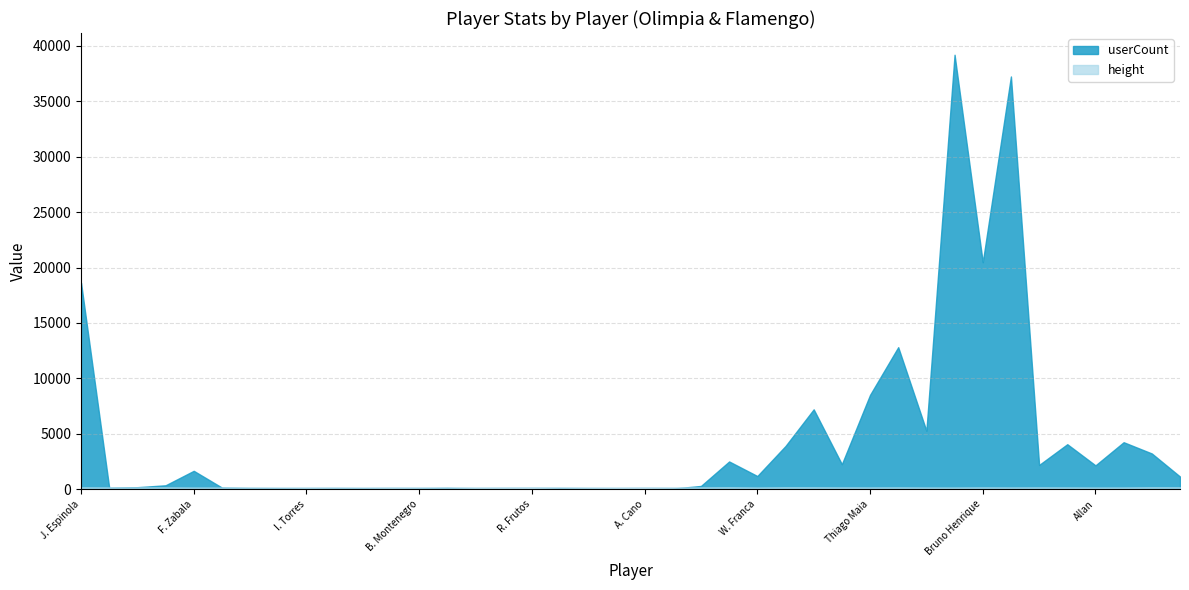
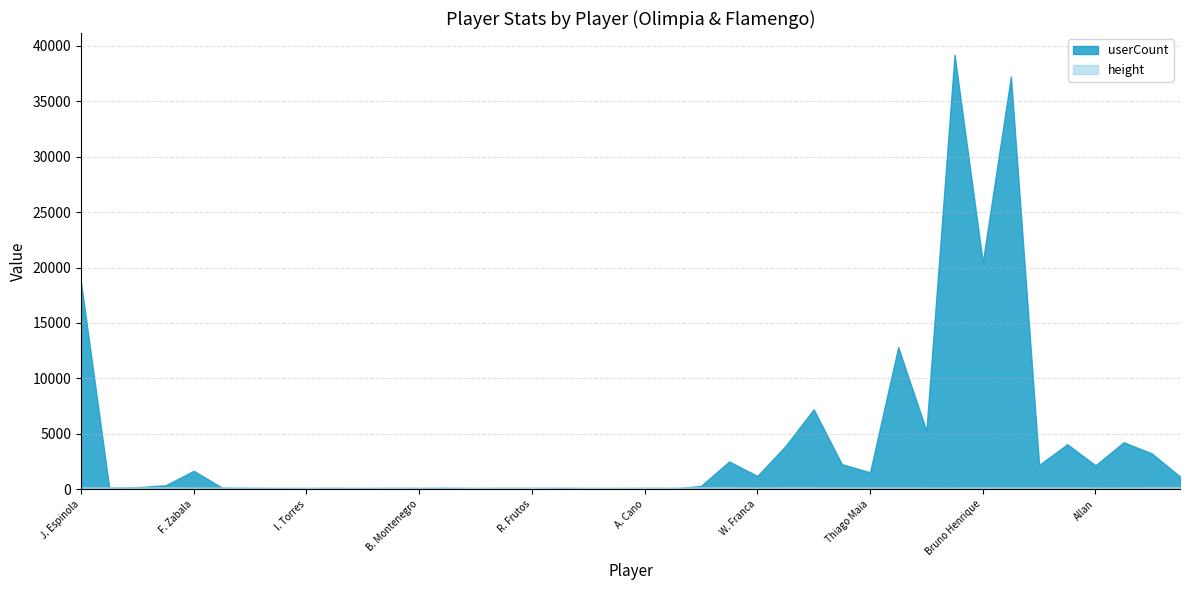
userCount, Thiago Maia: 8500 -> 1500
